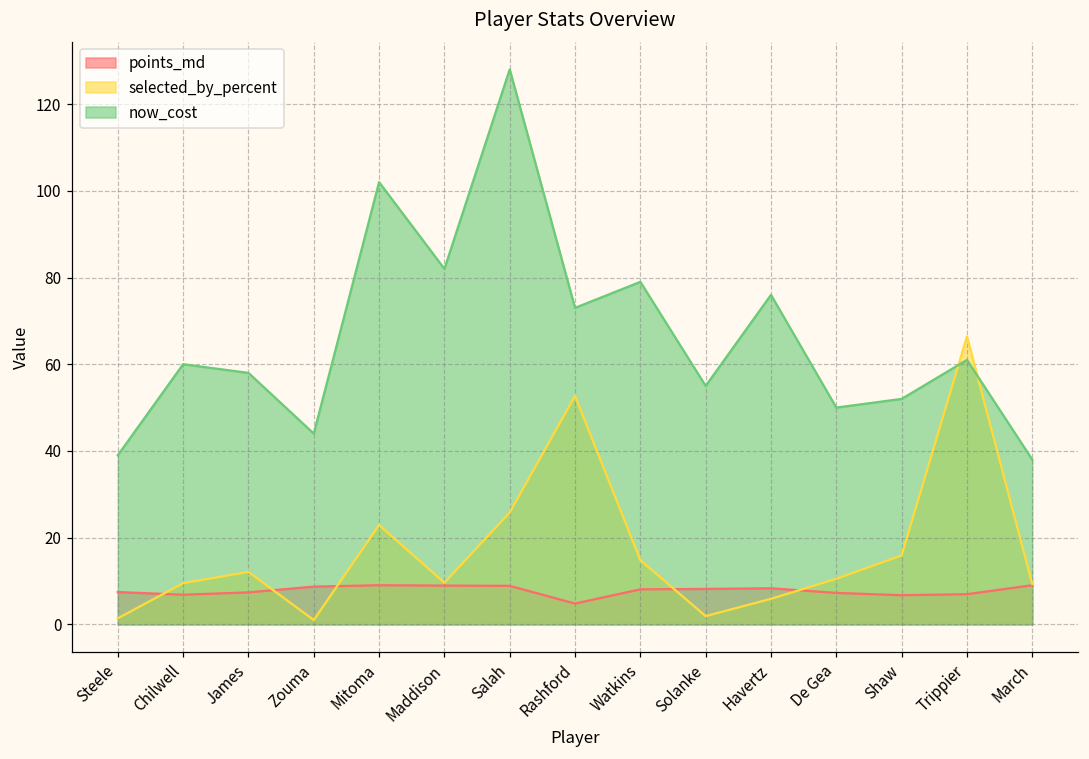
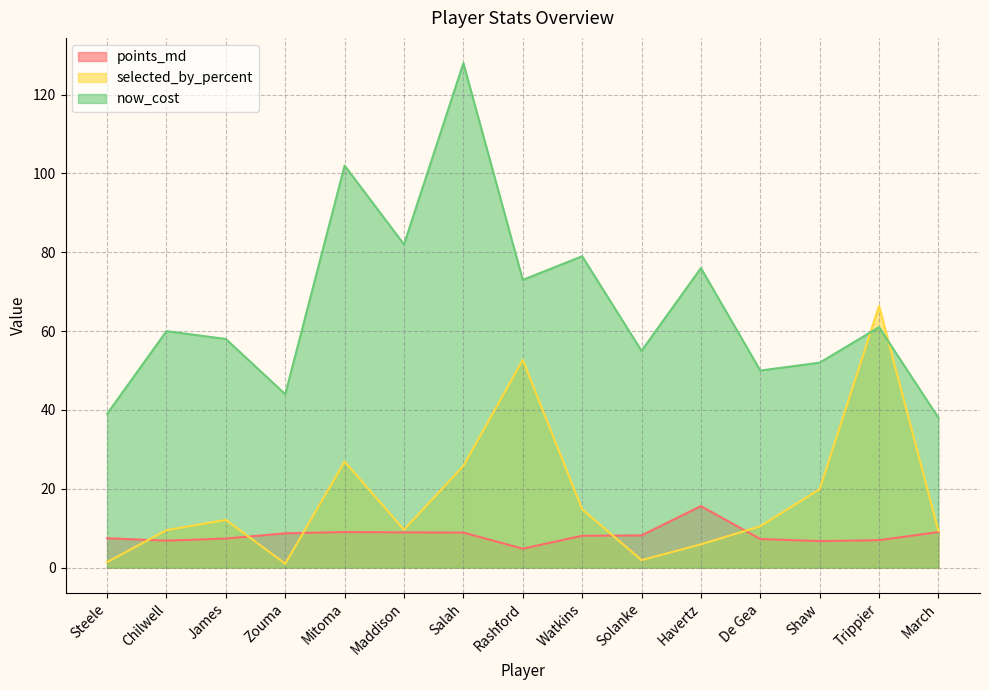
selected_by_percent, Mitoma: 23 -> 27
points_md, Havertz: 8 -> 16
selected_by_percent, Shaw: 16 -> 20
